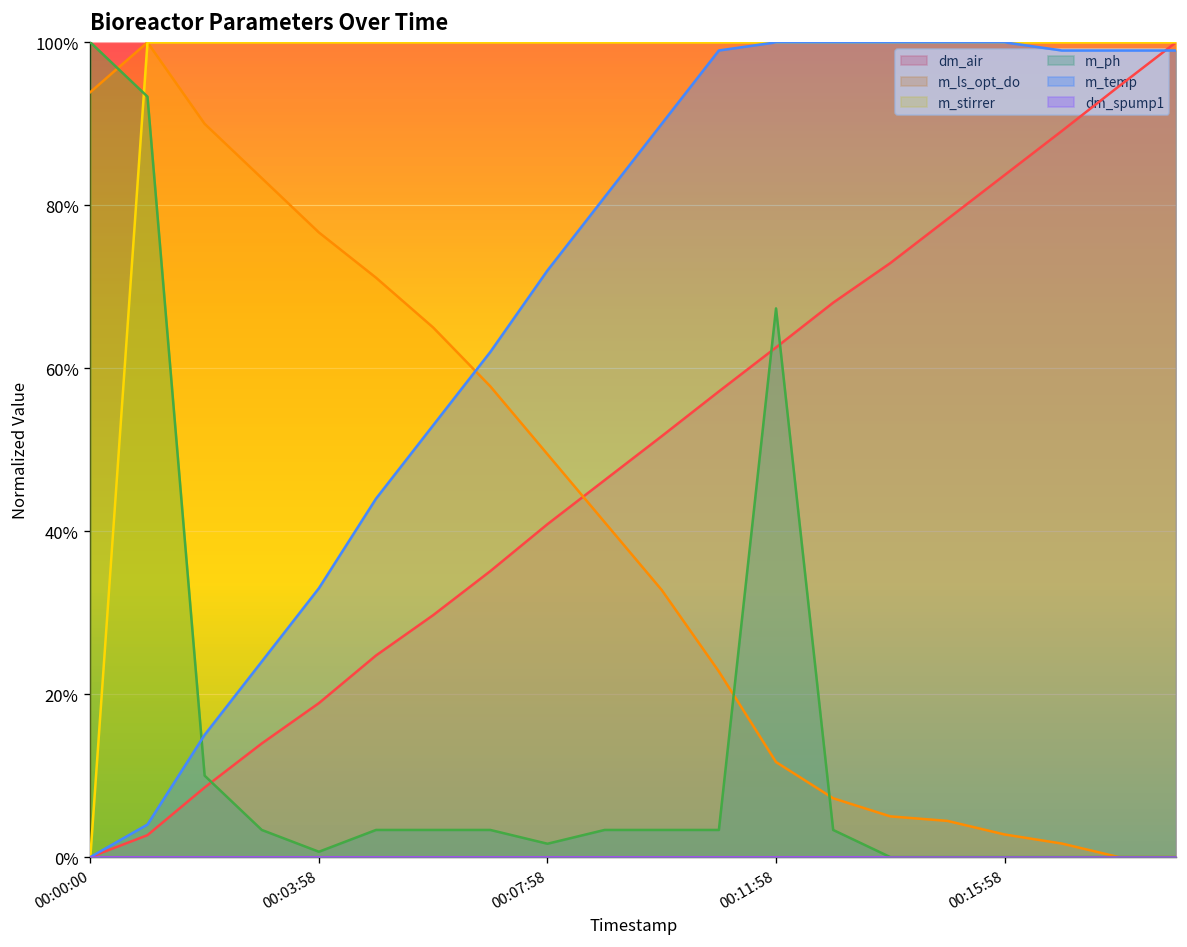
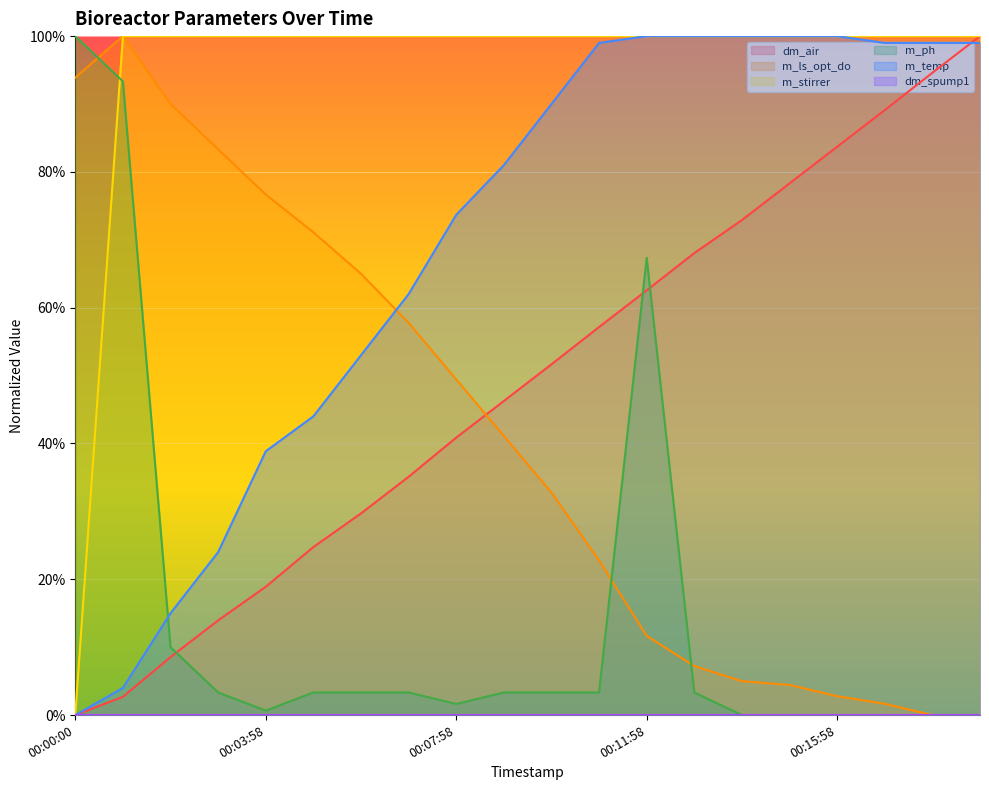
m_temp, 00:03:58: 33% -> 39%
m_temp, 00:07:58: 72% -> 74%
